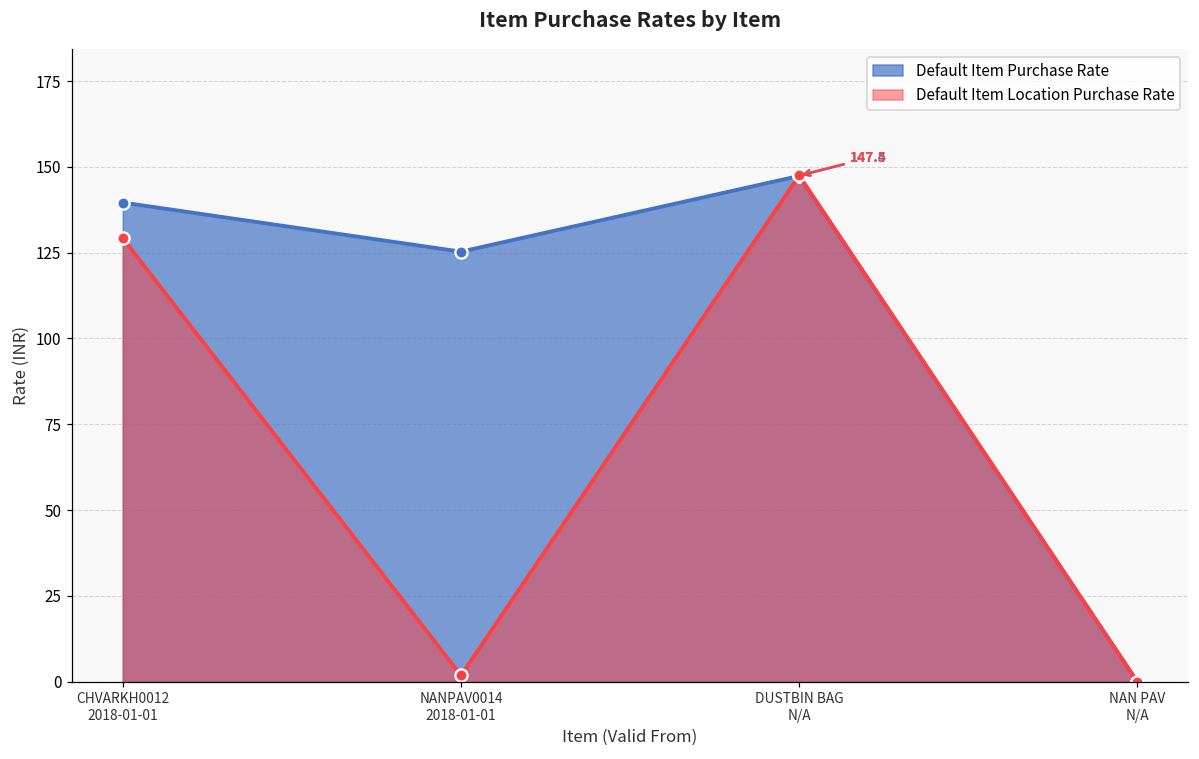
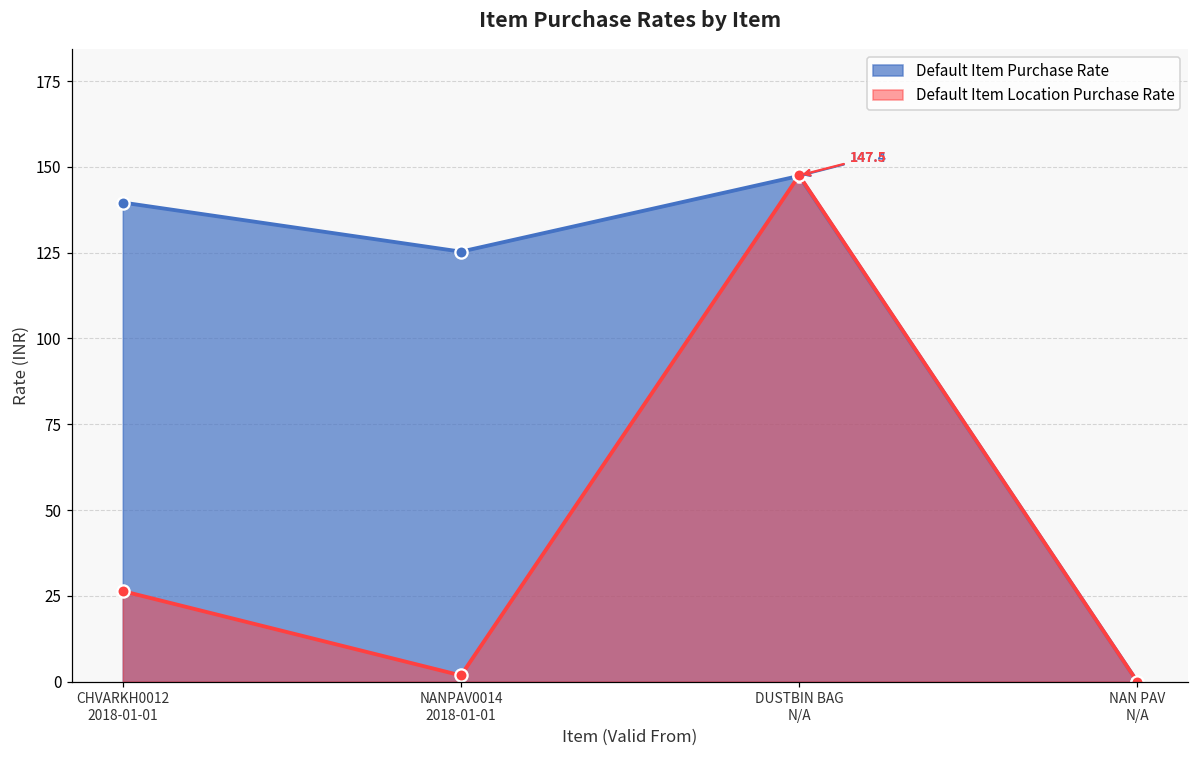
Default Item Location Purchase Rate, CHVARKH0012 2018-01-01: 129 -> 26
